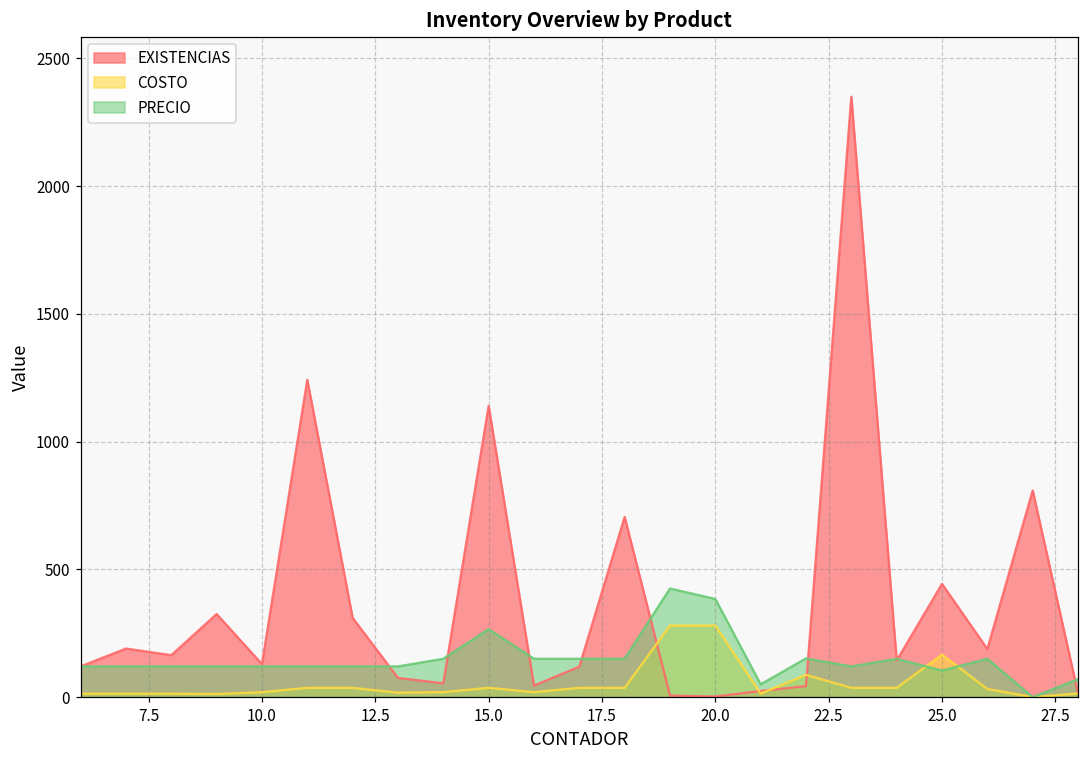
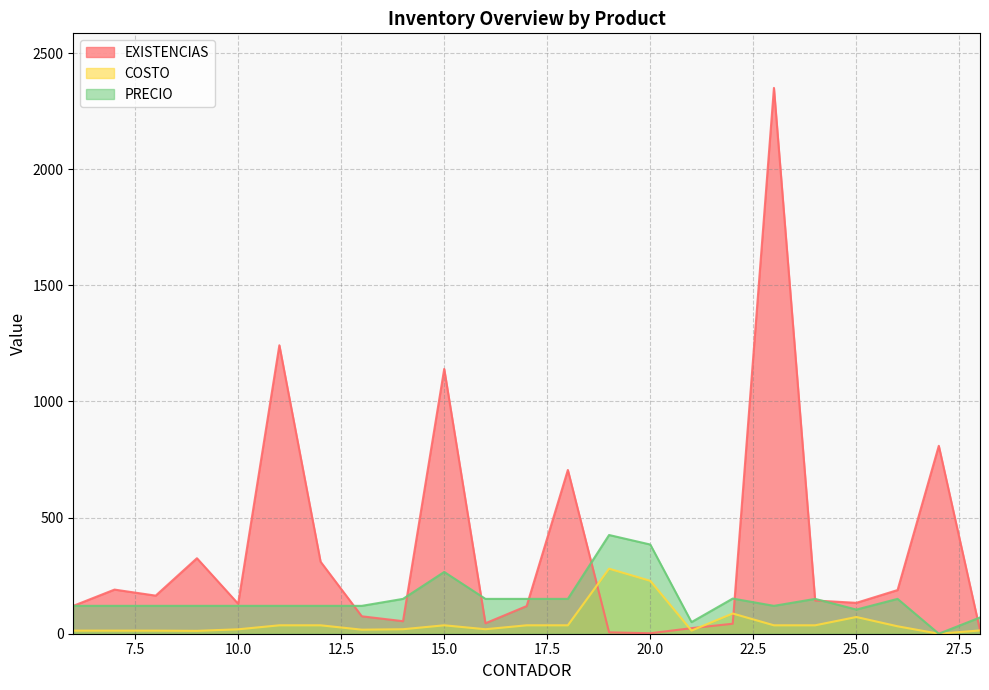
COSTO, 20.0: 280 -> 230
EXISTENCIAS, 25.0: 440 -> 130
COSTO, 25.0: 170 -> 70
